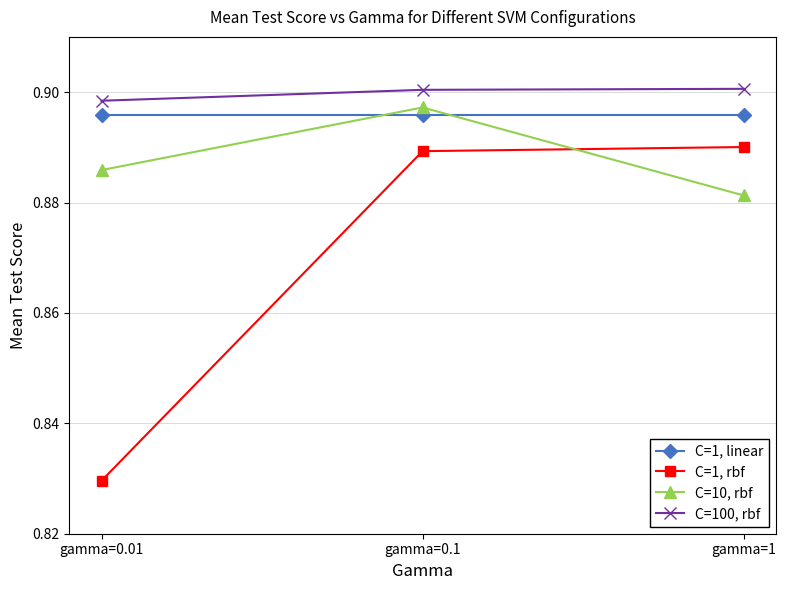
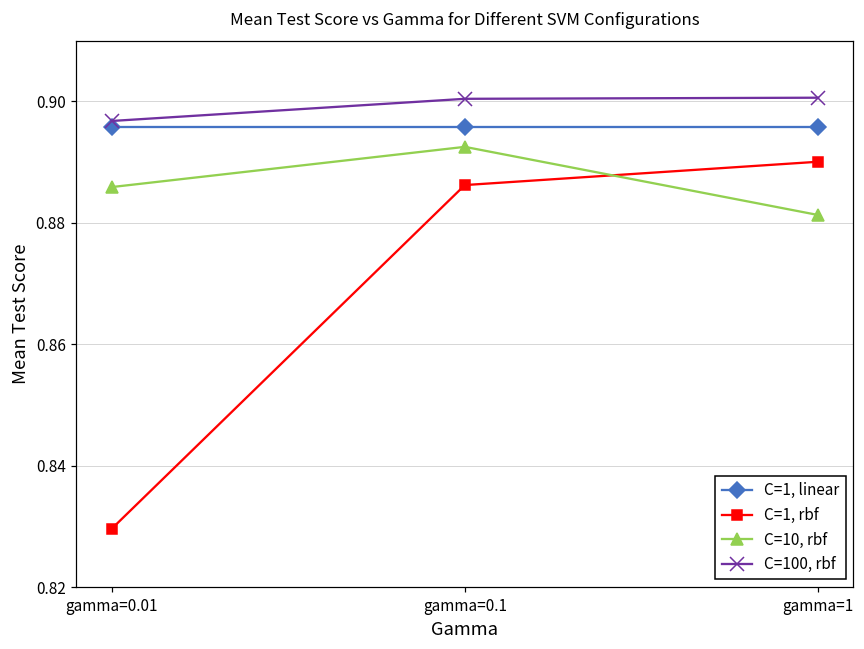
C=100, rbf, gamma=0.01: 0.898 -> 0.897
C=1, rbf, gamma=0.1: 0.889 -> 0.886
C=10, rbf, gamma=0.1: 0.897 -> 0.892
